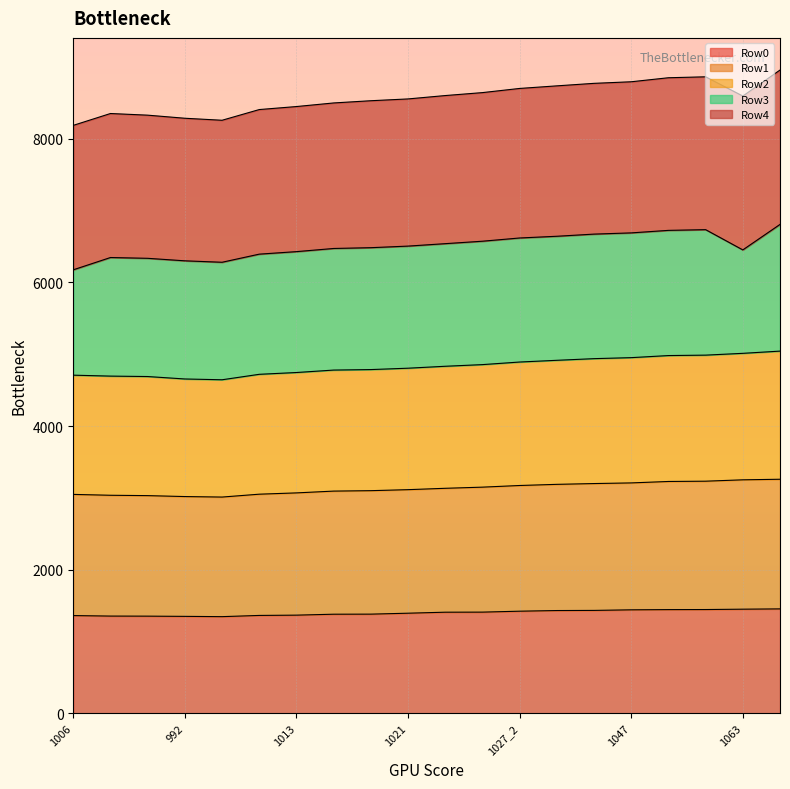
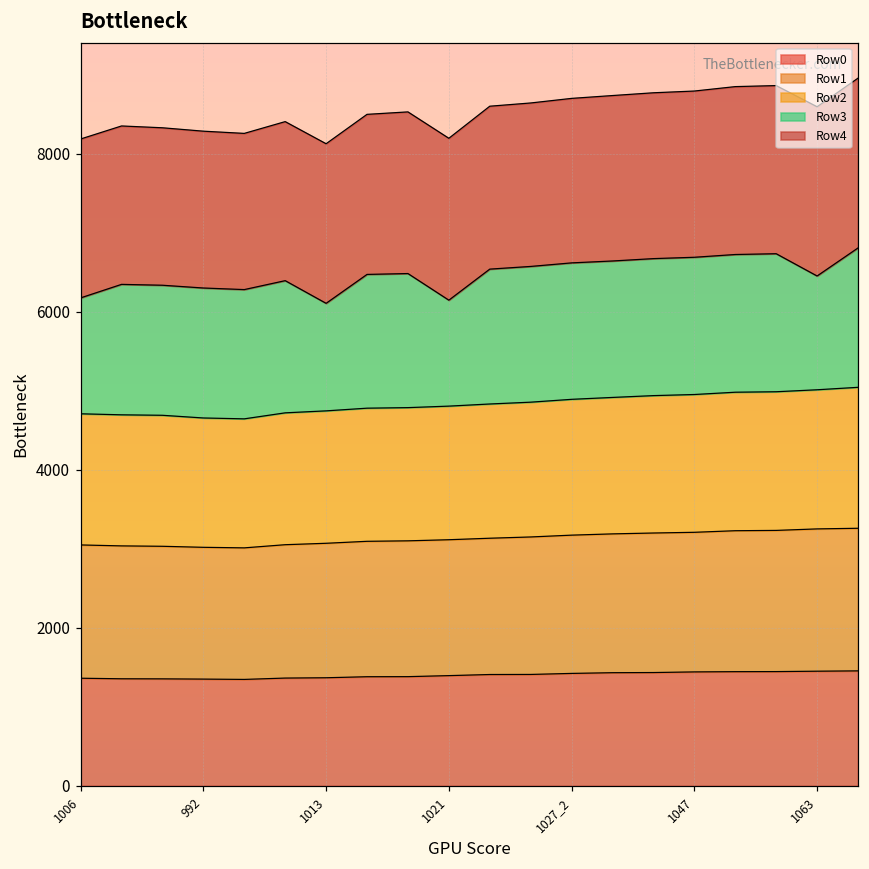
Row3, 1013: 1700 -> 1400
Row3, 1021: 1700 -> 1300
